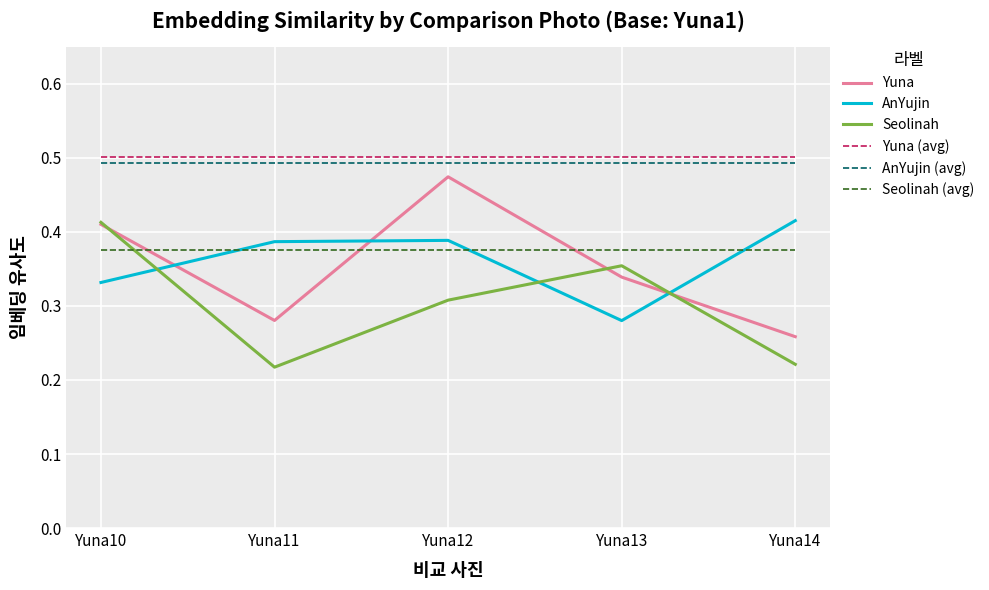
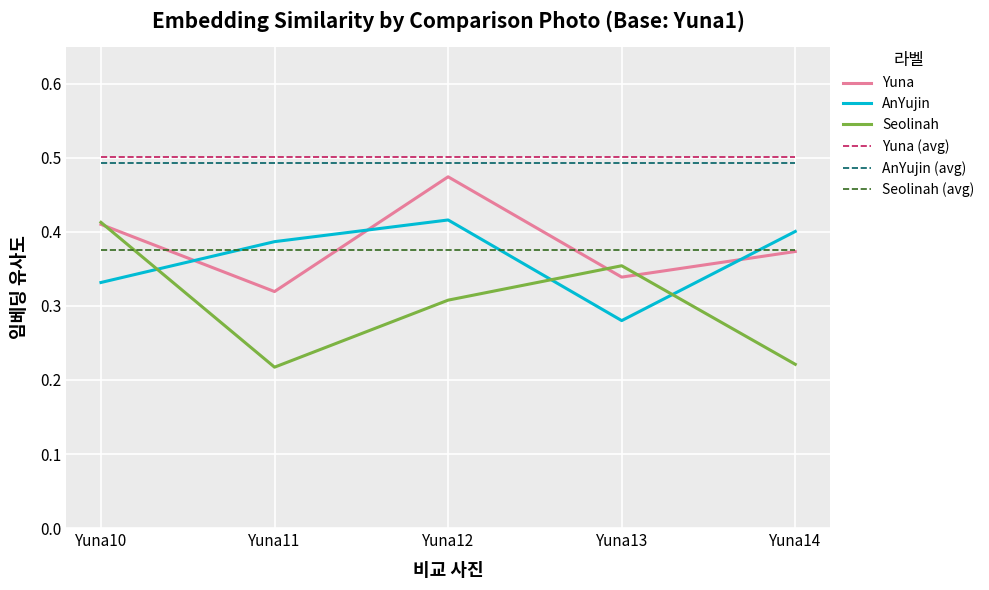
Yuna, Yuna11: 0.28 -> 0.32
AnYujin, Yuna12: 0.39 -> 0.42
Yuna, Yuna14: 0.26 -> 0.37
AnYujin, Yuna14: 0.42 -> 0.40
